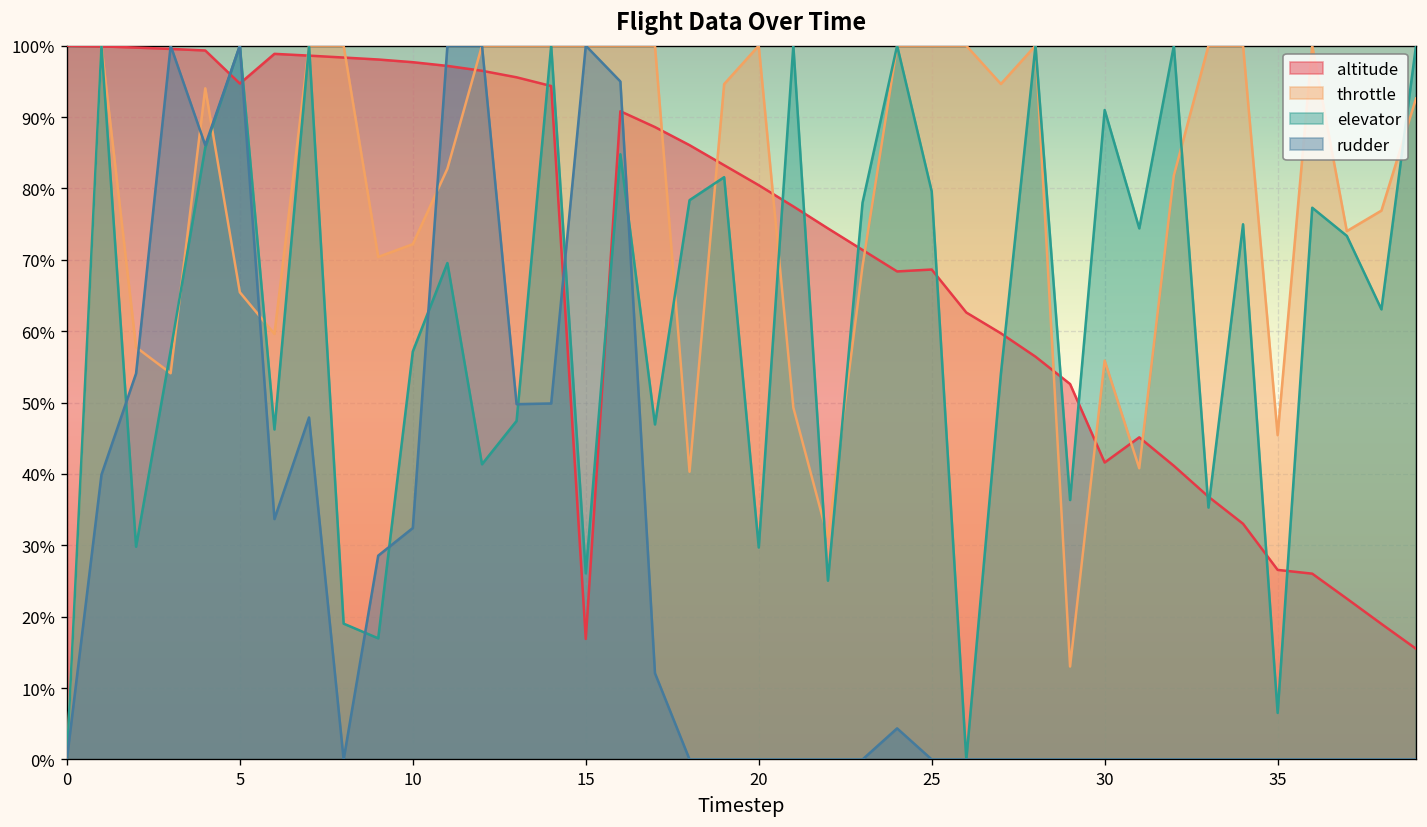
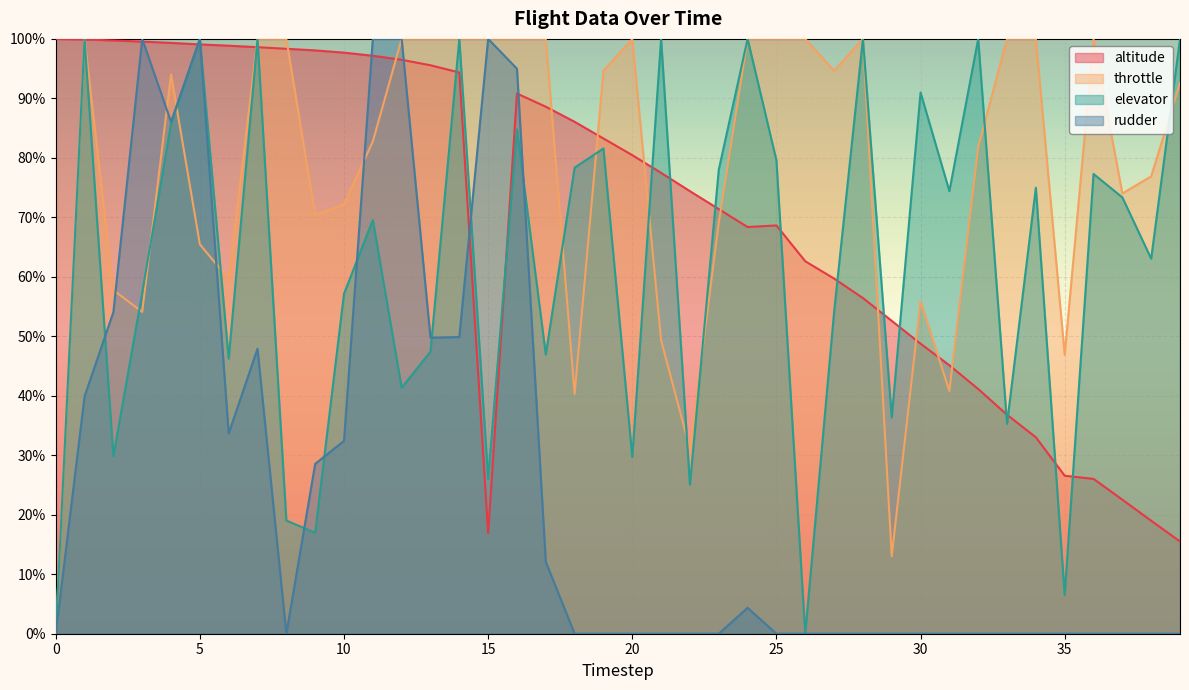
altitude, 5: 95% -> 99%
altitude, 30: 42% -> 49%
throttle, 35: 45% -> 47%
